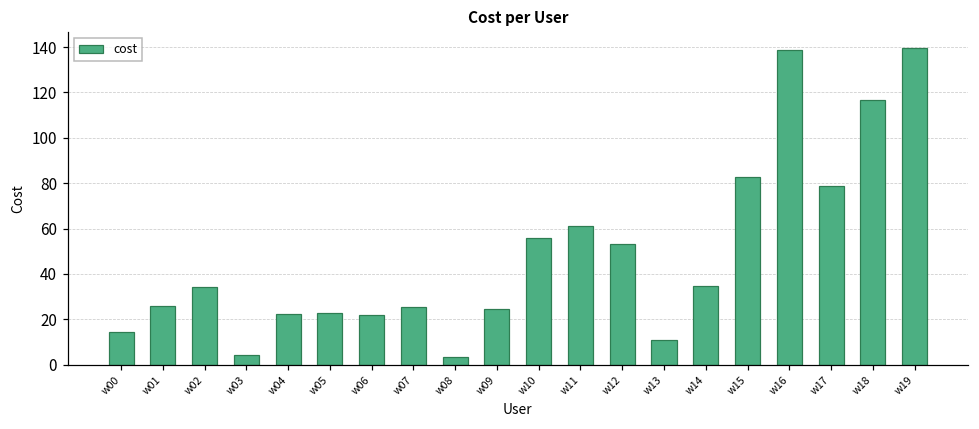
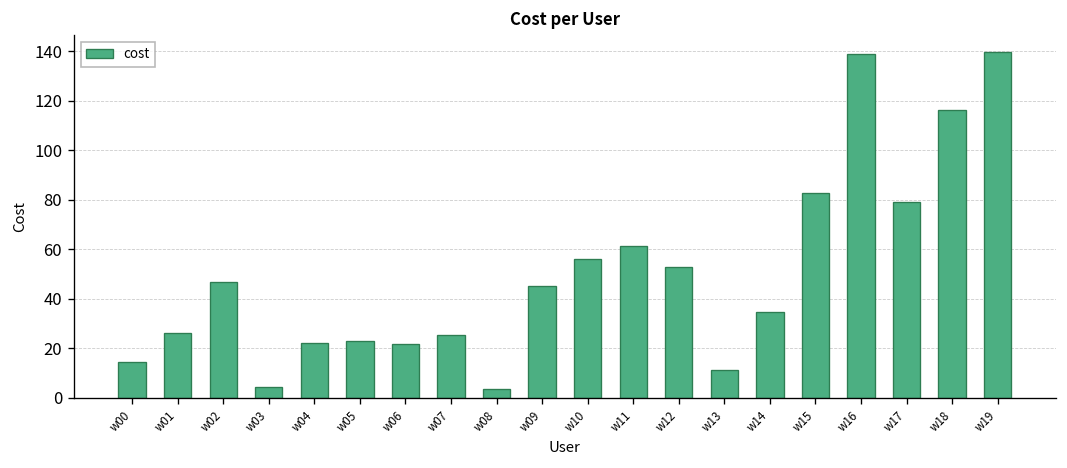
w02: 34 -> 47
w09: 24 -> 45
